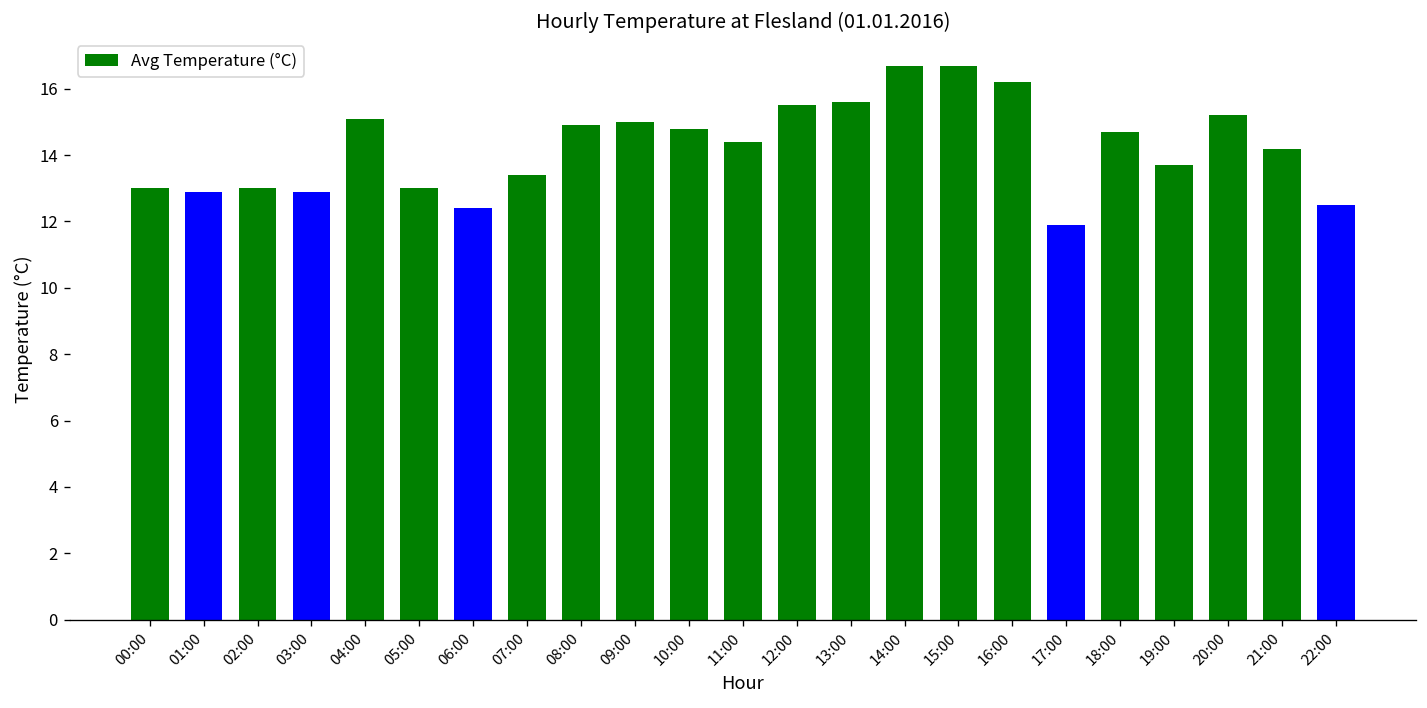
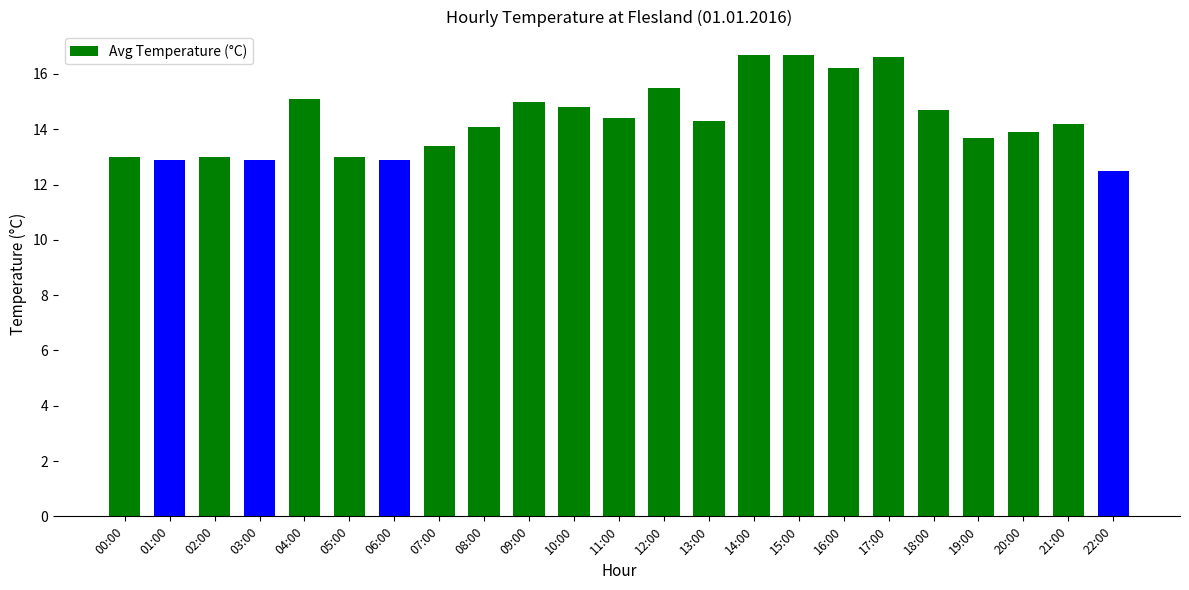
06:00: 12.4 -> 12.9
08:00: 14.9 -> 14.1
13:00: 15.6 -> 14.3
17:00: 11.9 -> 16.6
20:00: 15.2 -> 13.9
